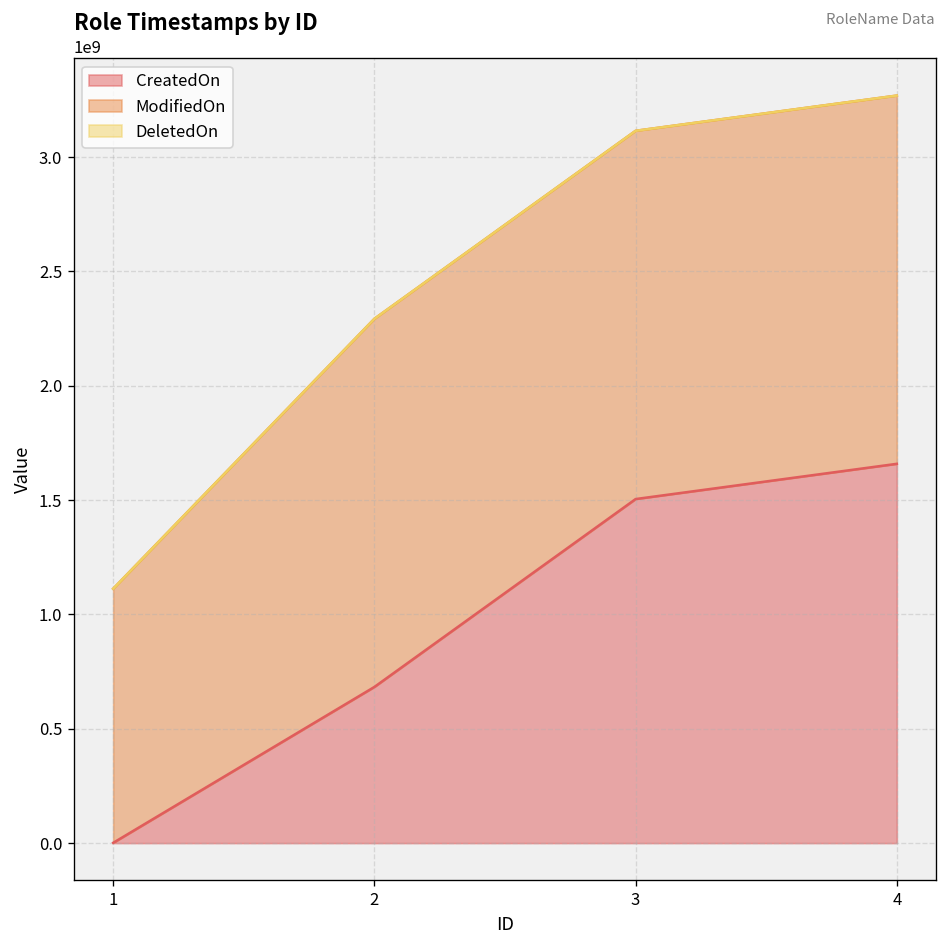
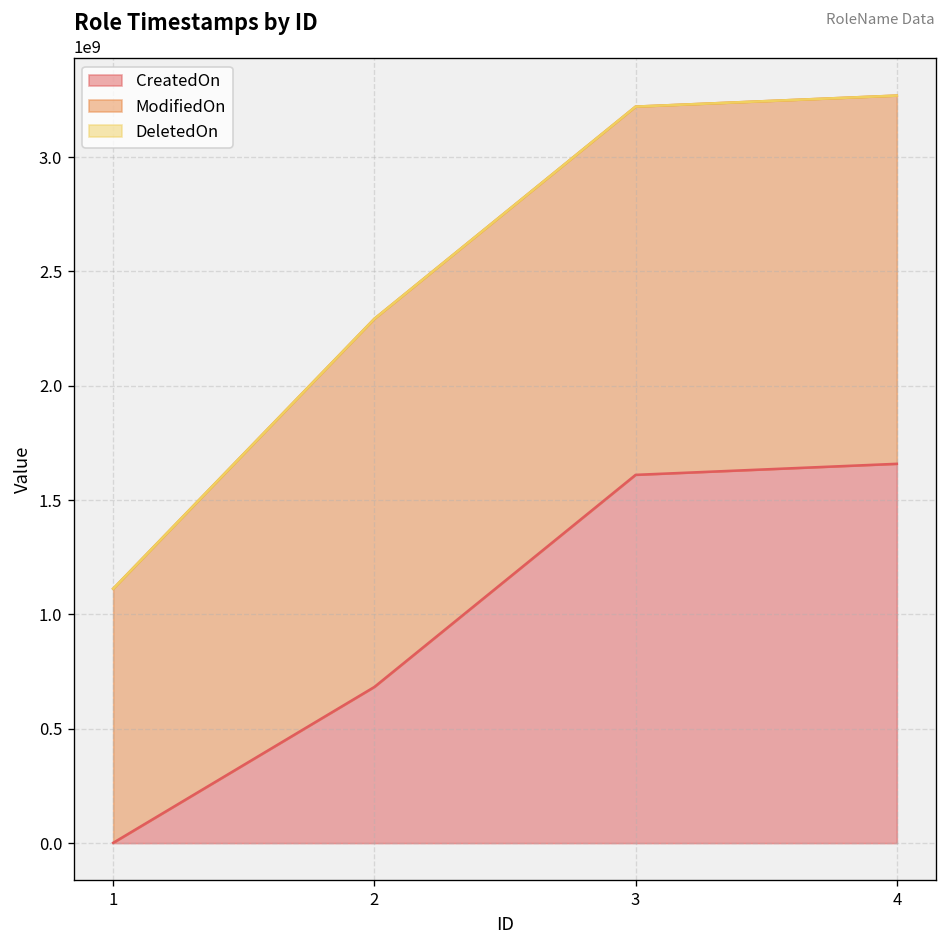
CreatedOn, 3: 1500000000 -> 1610000000
